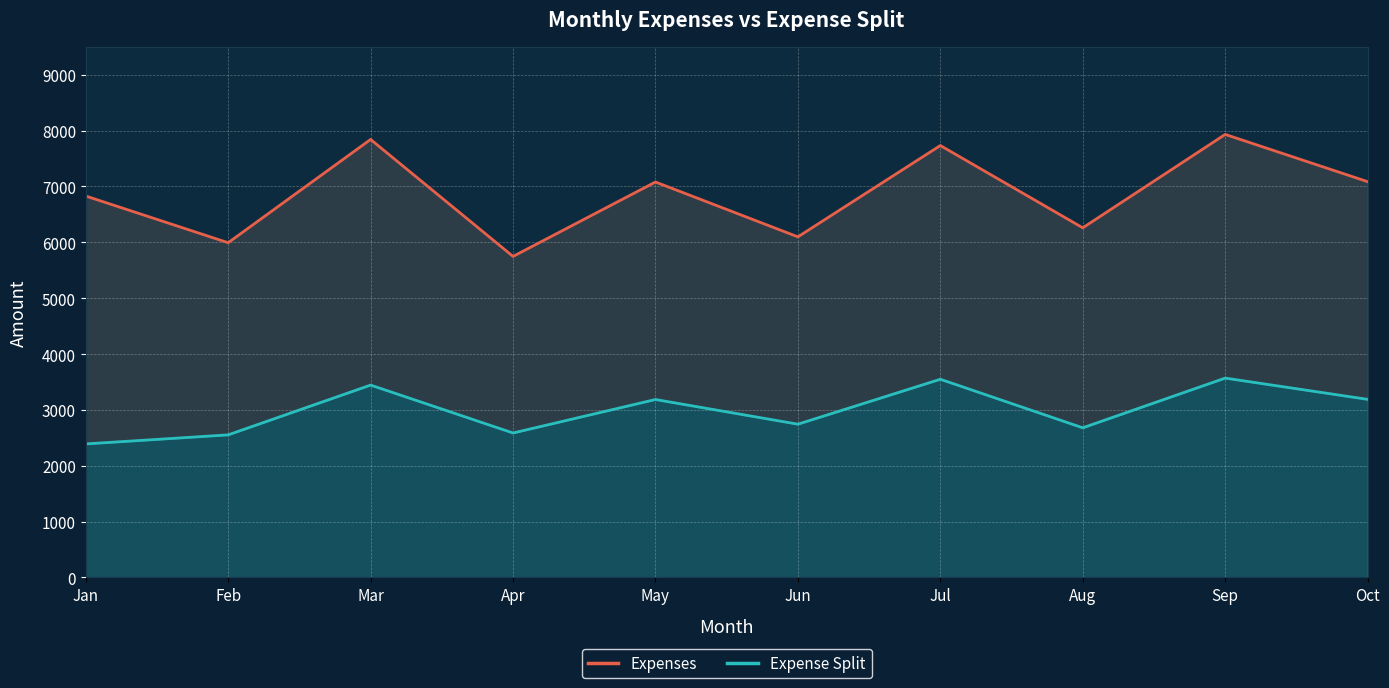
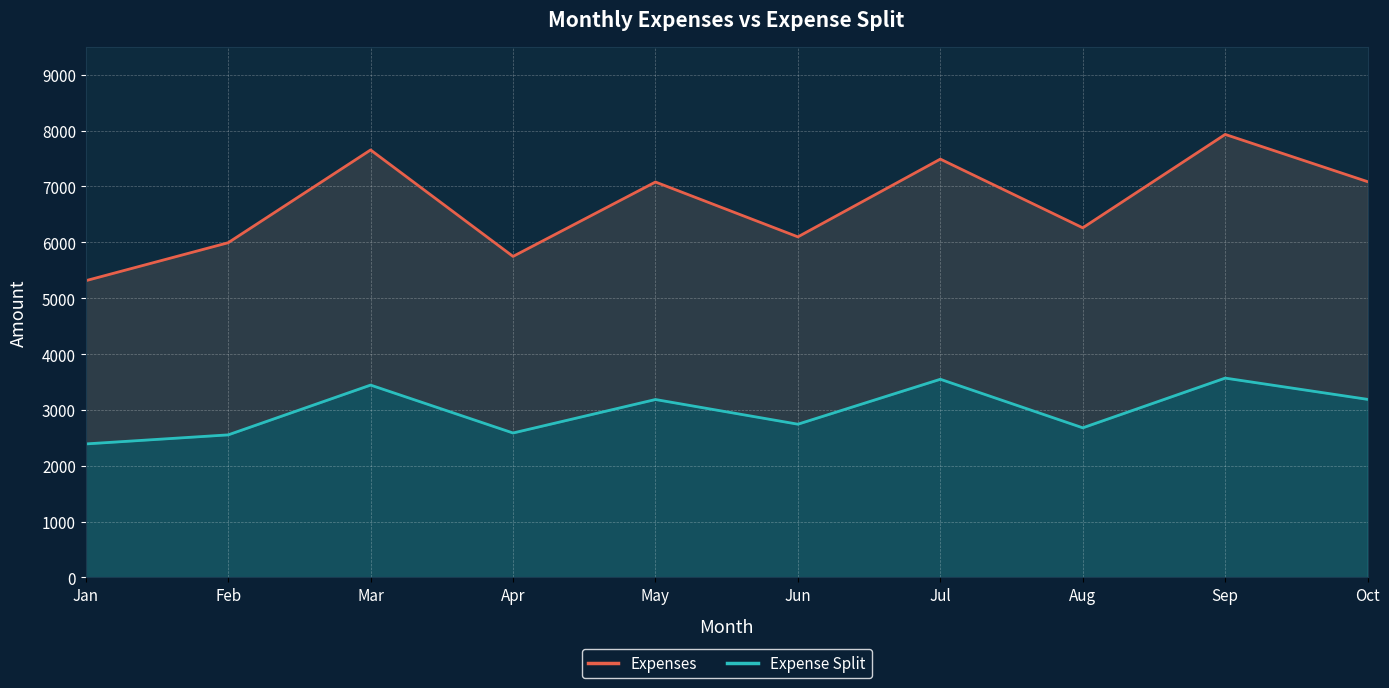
Expenses, Jan: 6800 -> 5300
Expenses, Mar: 7800 -> 7700
Expenses, Jul: 7700 -> 7500
